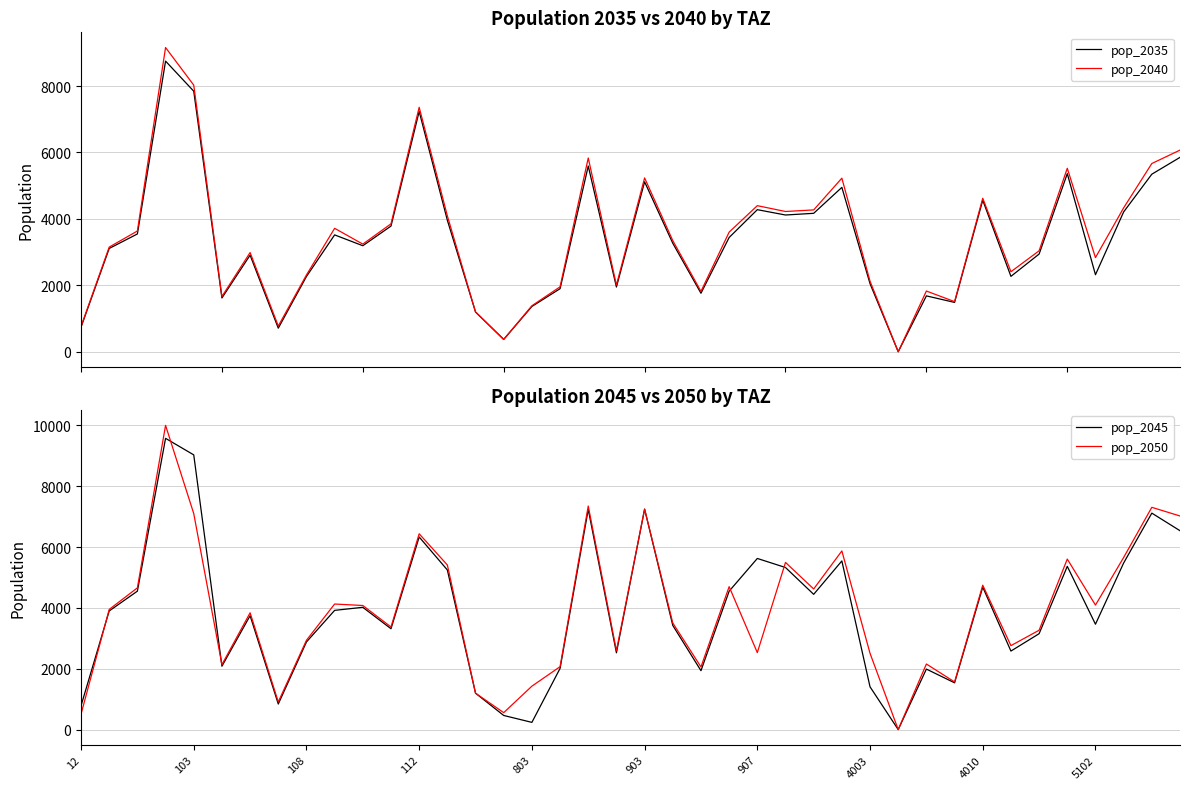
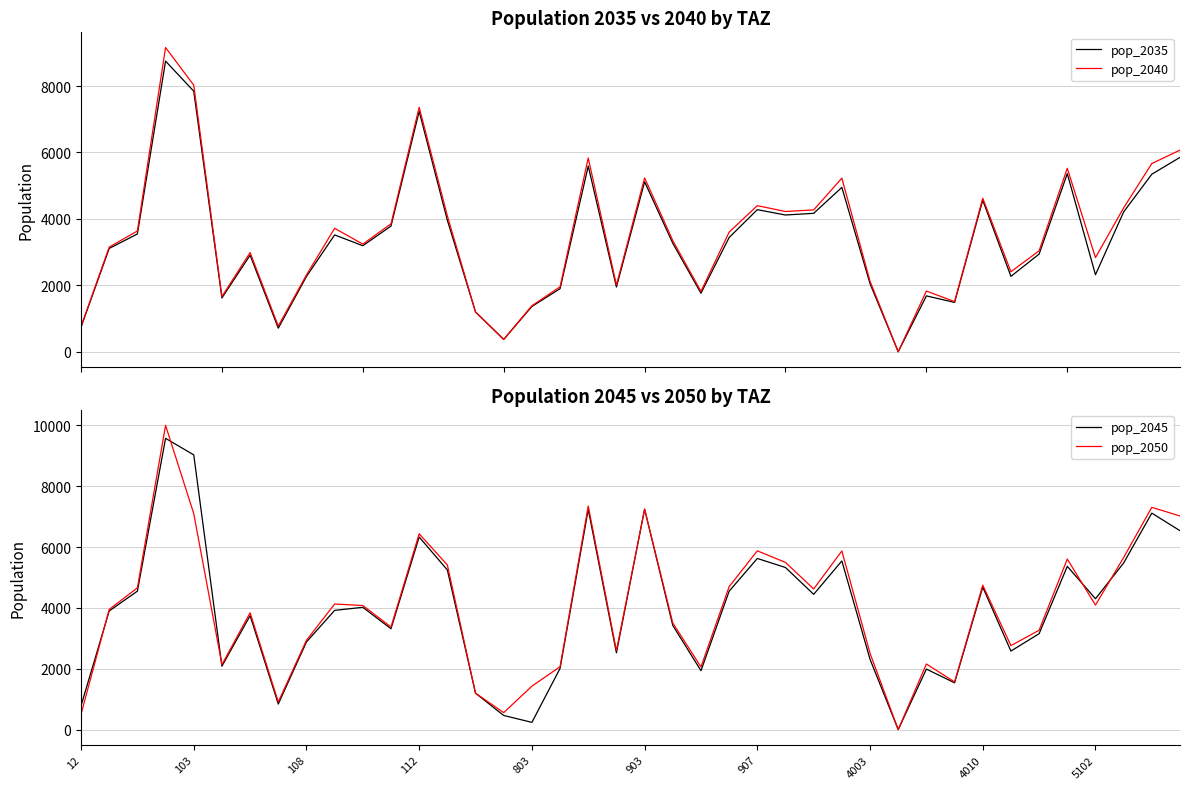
Population 2045 vs 2050 by TAZ, pop_2050, 907: 2500 -> 5900
Population 2045 vs 2050 by TAZ, pop_2045, 4003: 1400 -> 2300
Population 2045 vs 2050 by TAZ, pop_2045, 5102: 3500 -> 4300
